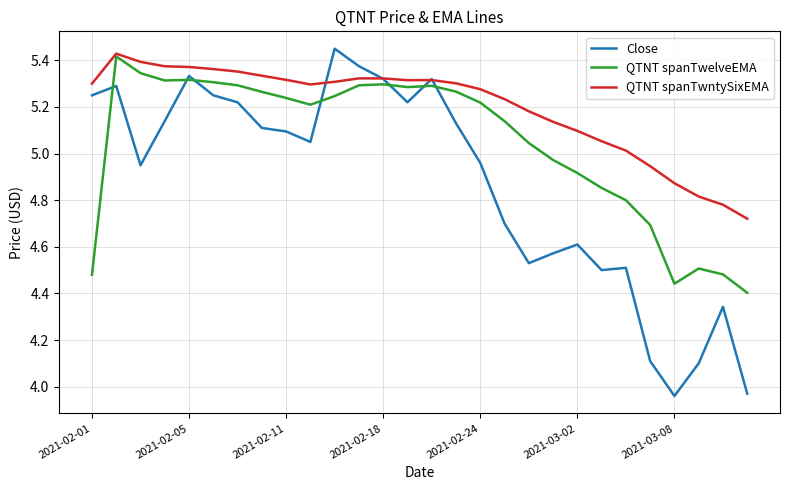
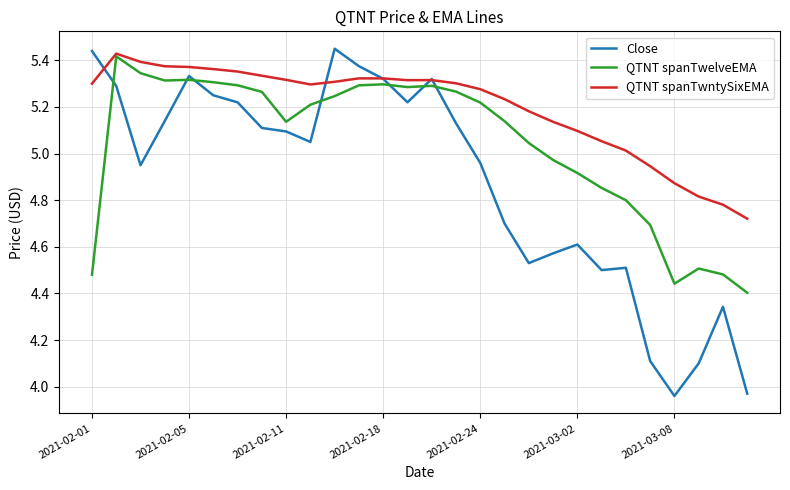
Close, 2021-02-01: 5.25 -> 5.44
QTNT spanTwelveEMA, 2021-02-11: 5.24 -> 5.14
